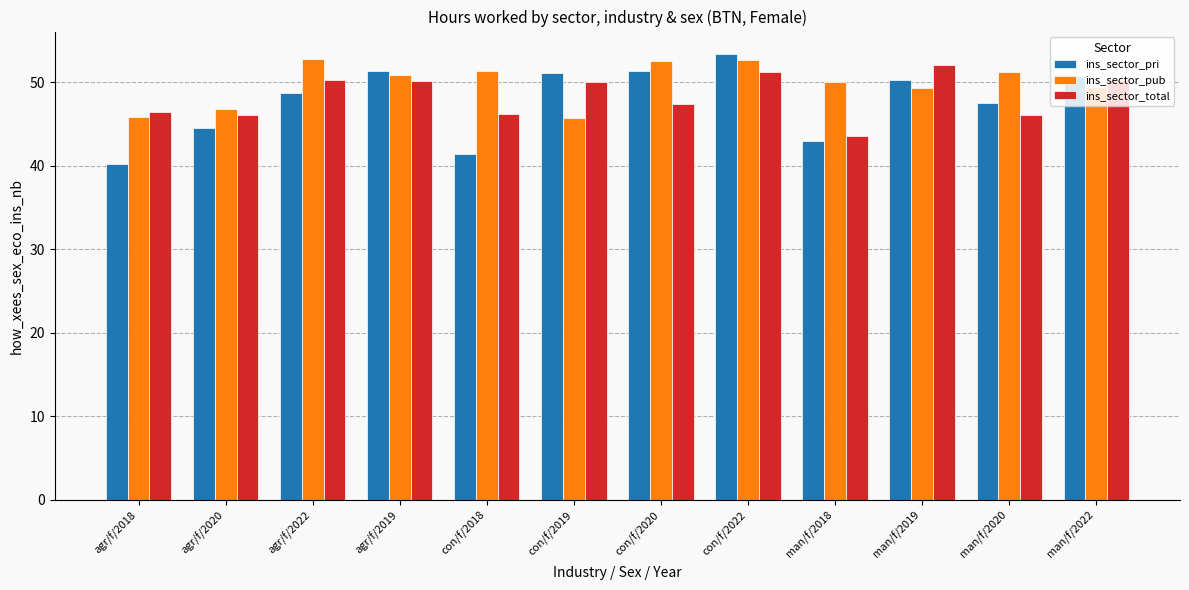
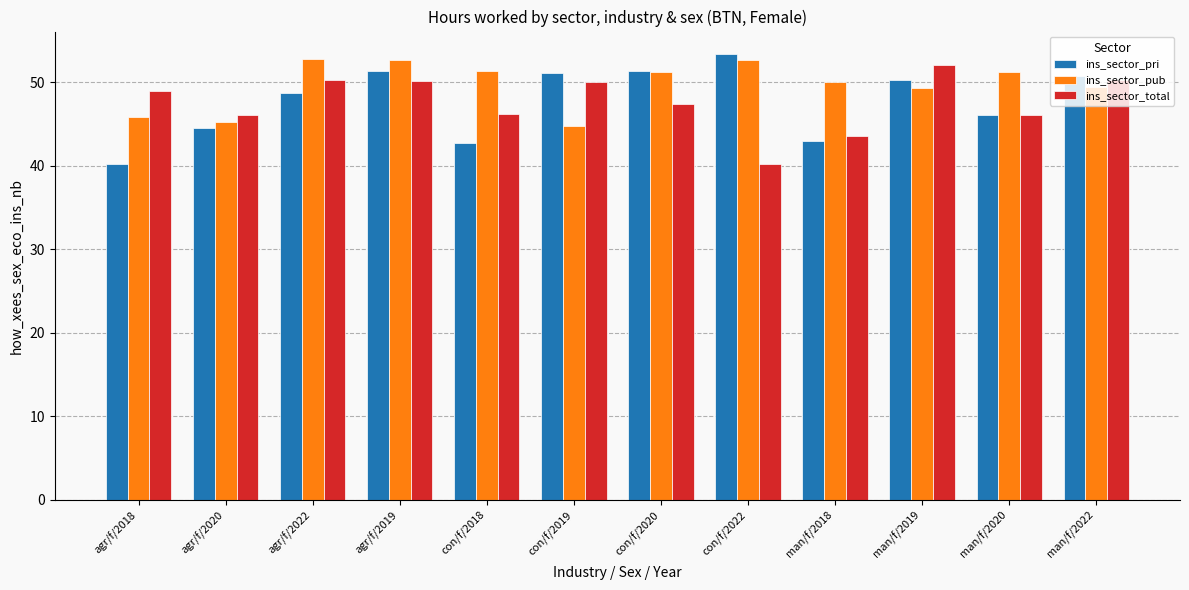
ins_sector_total, agr/f/2018: 46 -> 49
ins_sector_pub, agr/f/2020: 47 -> 45
ins_sector_pub, agr/f/2019: 51 -> 53
ins_sector_pri, con/f/2018: 41 -> 43
ins_sector_pub, con/f/2019: 46 -> 45
ins_sector_pub, con/f/2020: 53 -> 51
ins_sector_total, con/f/2022: 51 -> 40
ins_sector_pri, man/f/2020: 48 -> 46
